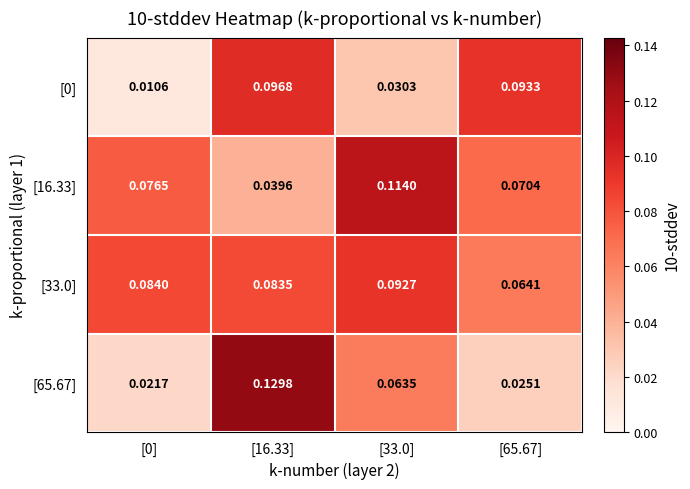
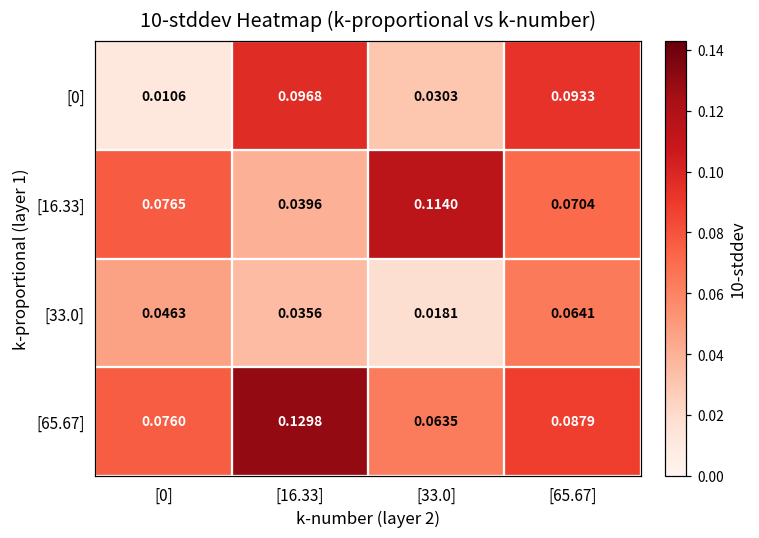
[33.0], [0]: 0.0840 -> 0.0463
[33.0], [16.33]: 0.0835 -> 0.0356
[33.0], [33.0]: 0.0927 -> 0.0181
[65.67], [0]: 0.0217 -> 0.0760
[65.67], [65.67]: 0.0251 -> 0.0879
